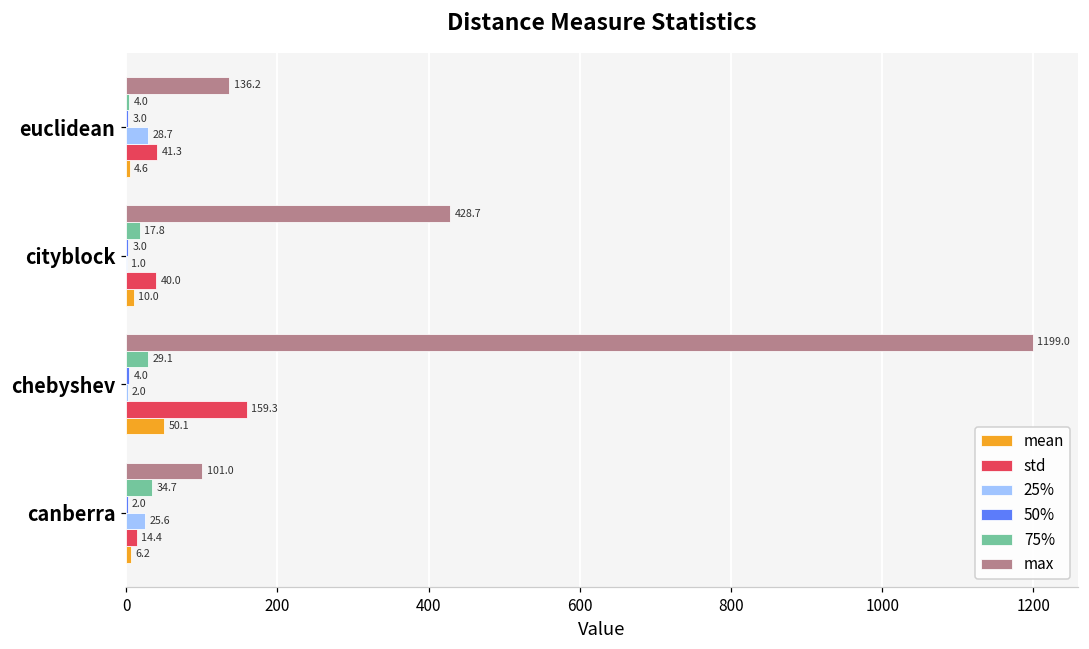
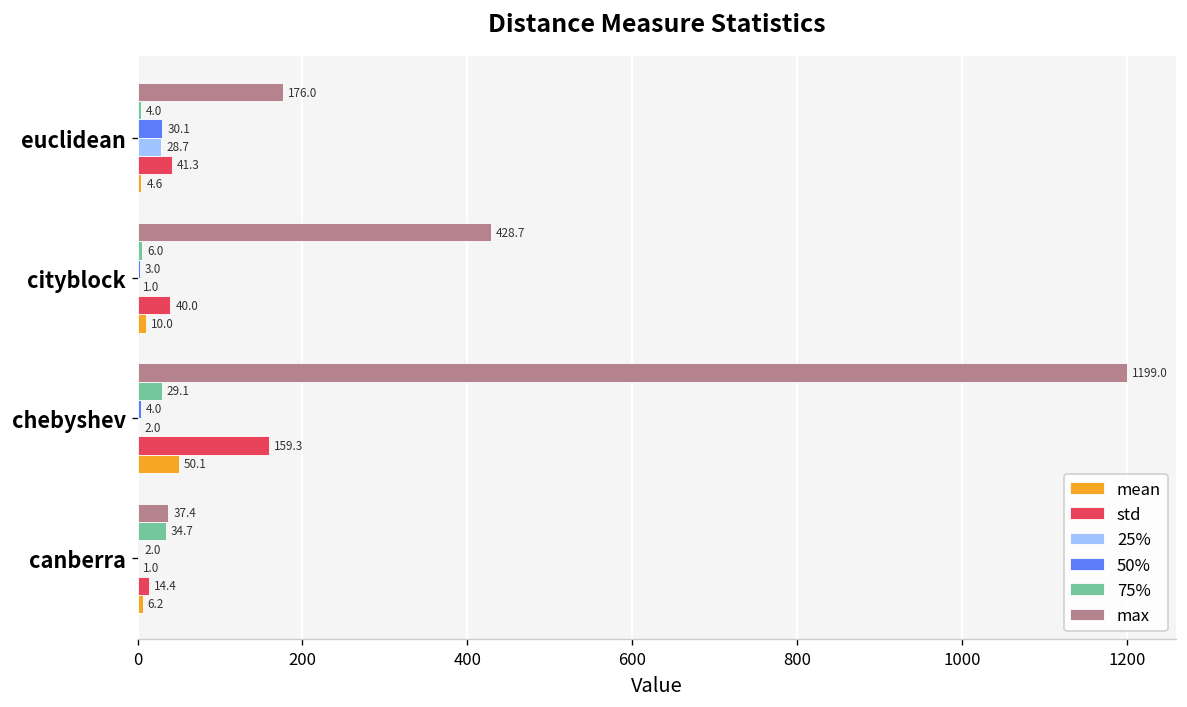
max, euclidean: 136.2 -> 176.0
50%, euclidean: 3.0 -> 30.1
75%, cityblock: 17.8 -> 6.0
max, canberra: 101.0 -> 37.4
25%, canberra: 25.6 -> 1.0
